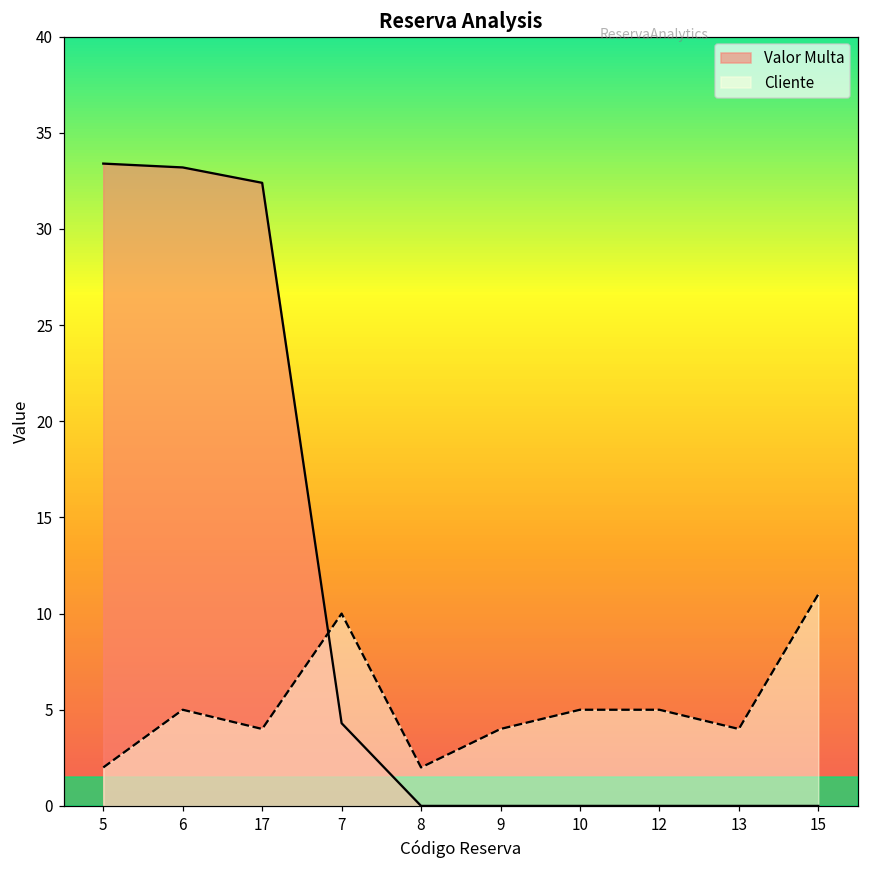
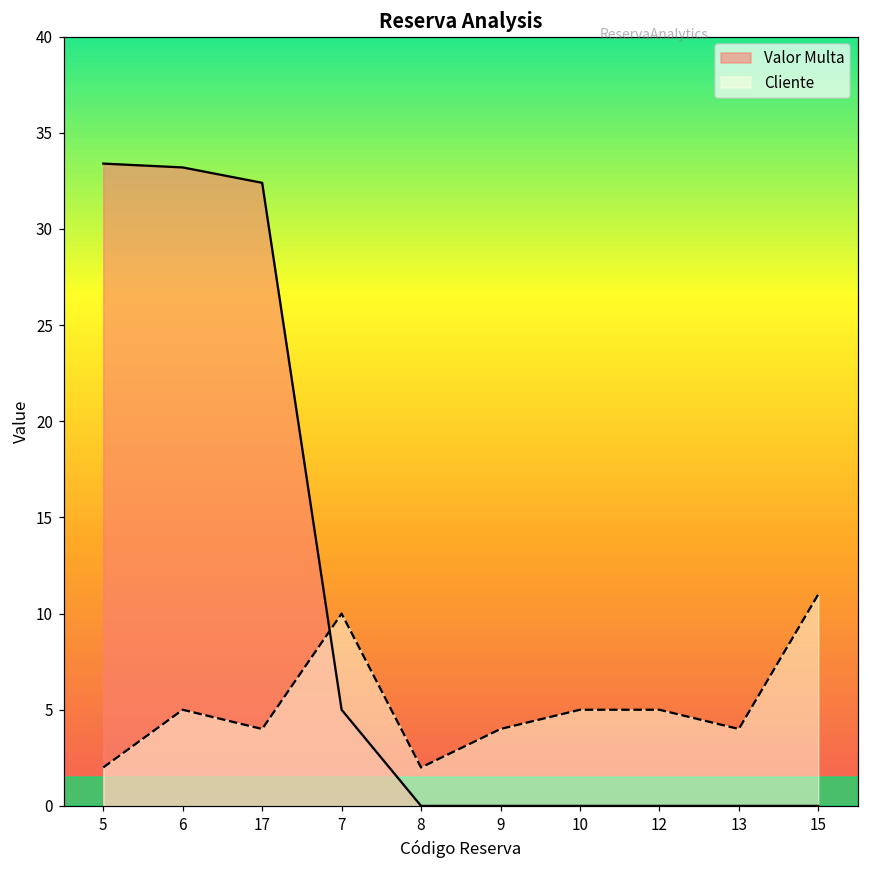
Valor Multa, 7: 4.3 -> 5.0
